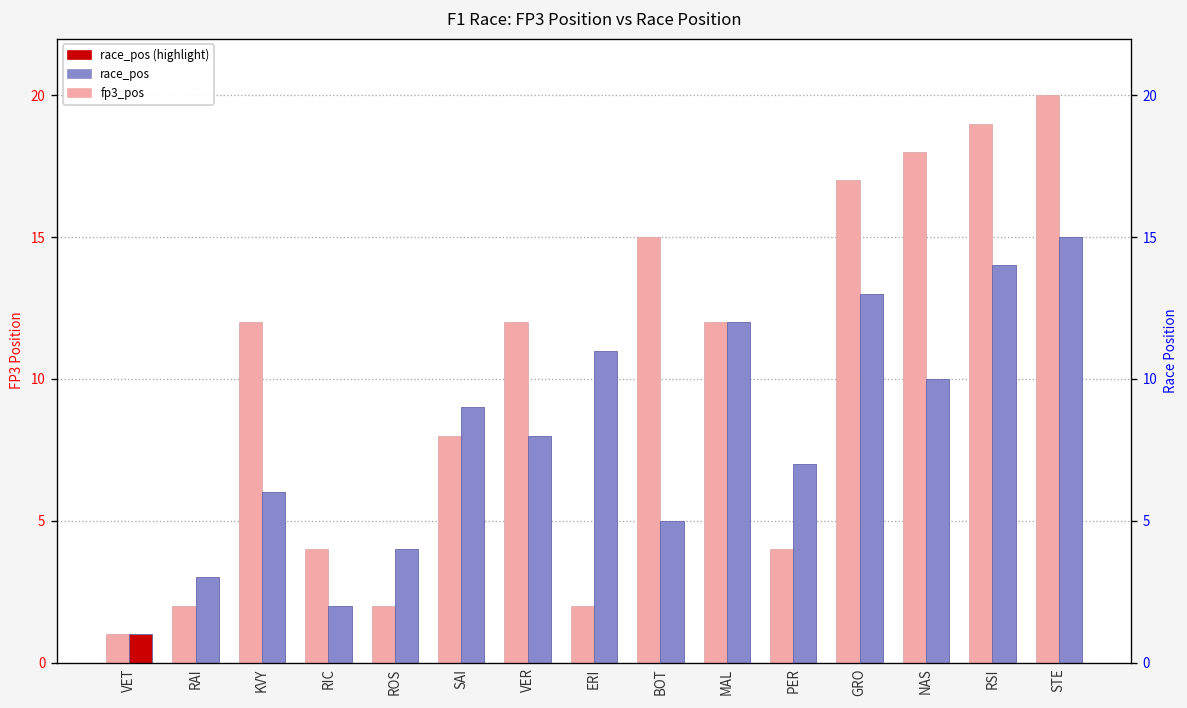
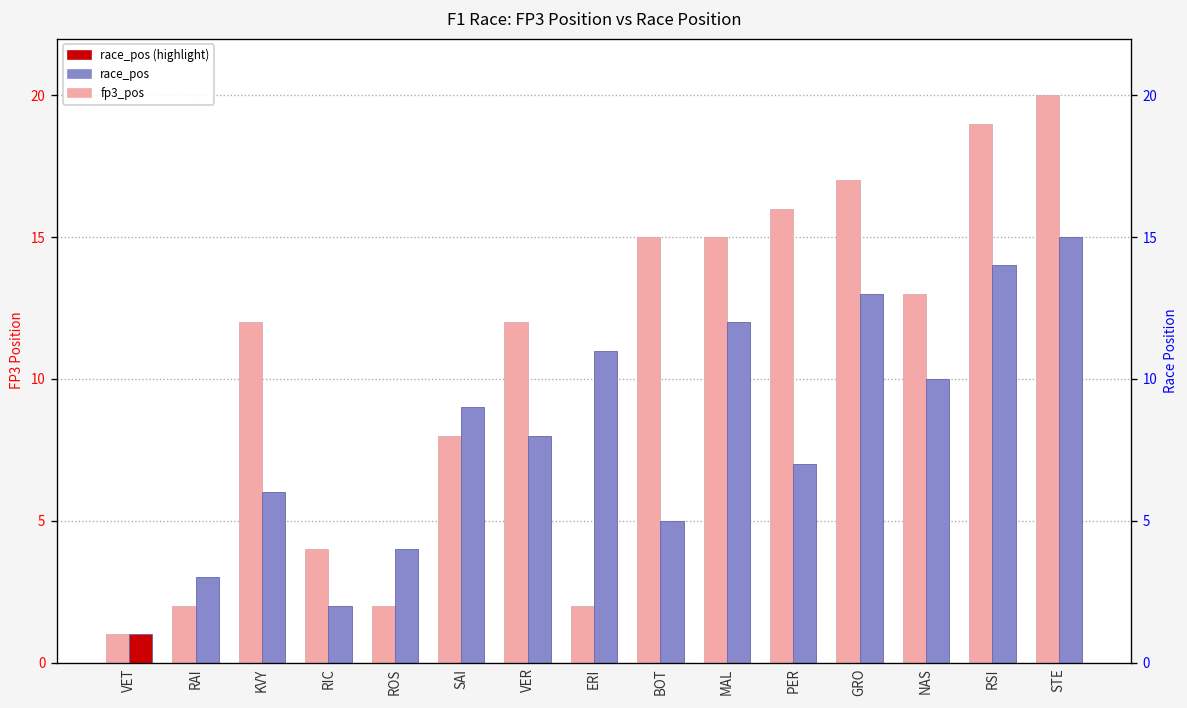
fp3_pos, MAL: 12 -> 15
fp3_pos, PER: 4 -> 16
fp3_pos, NAS: 18 -> 13
